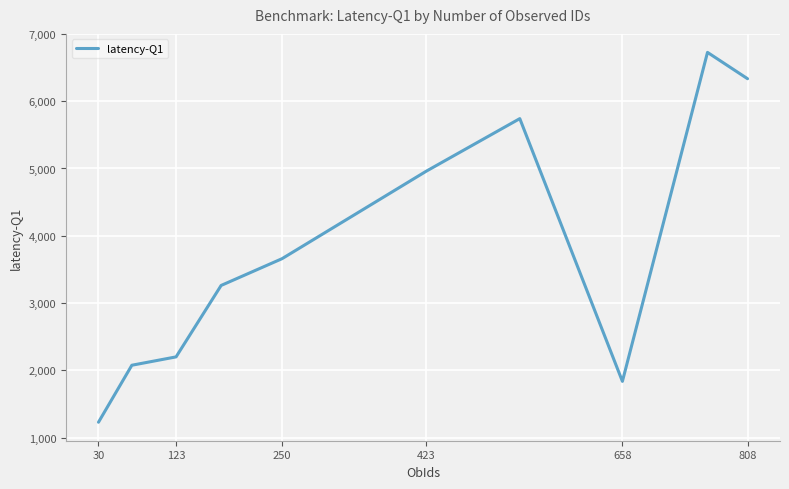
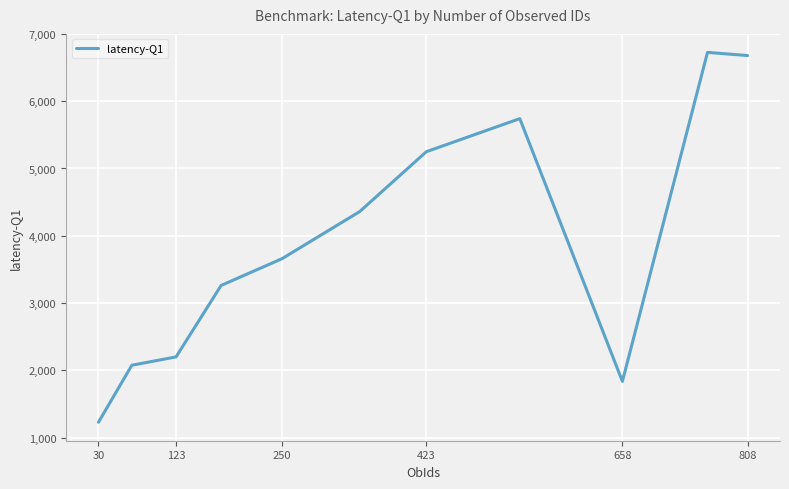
423: 5,000 -> 5,200
808: 6,300 -> 6,700
